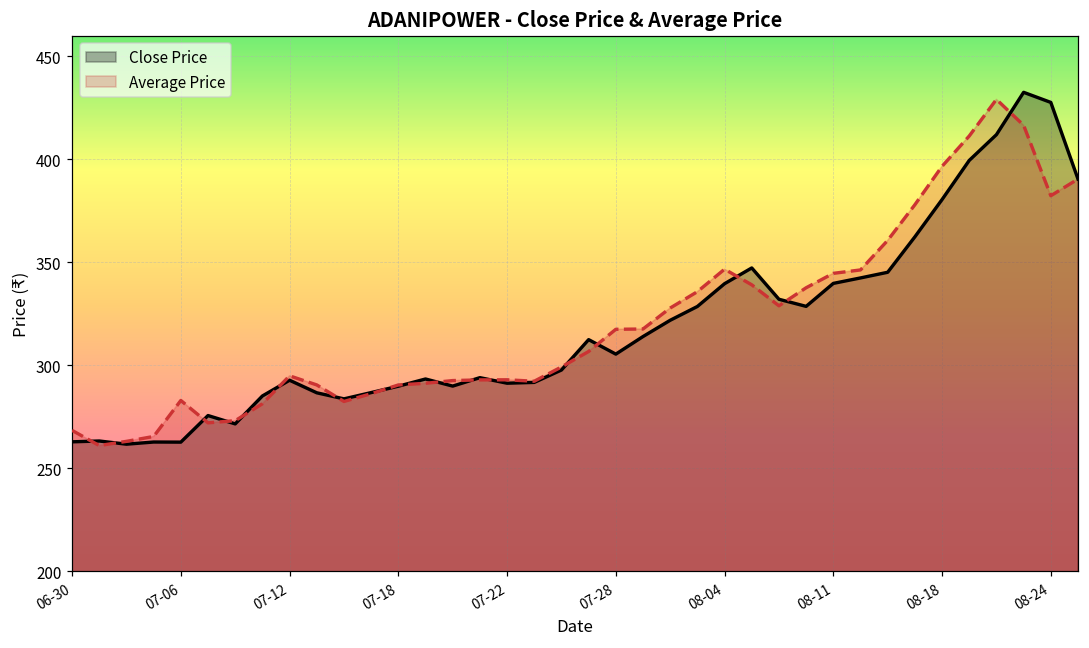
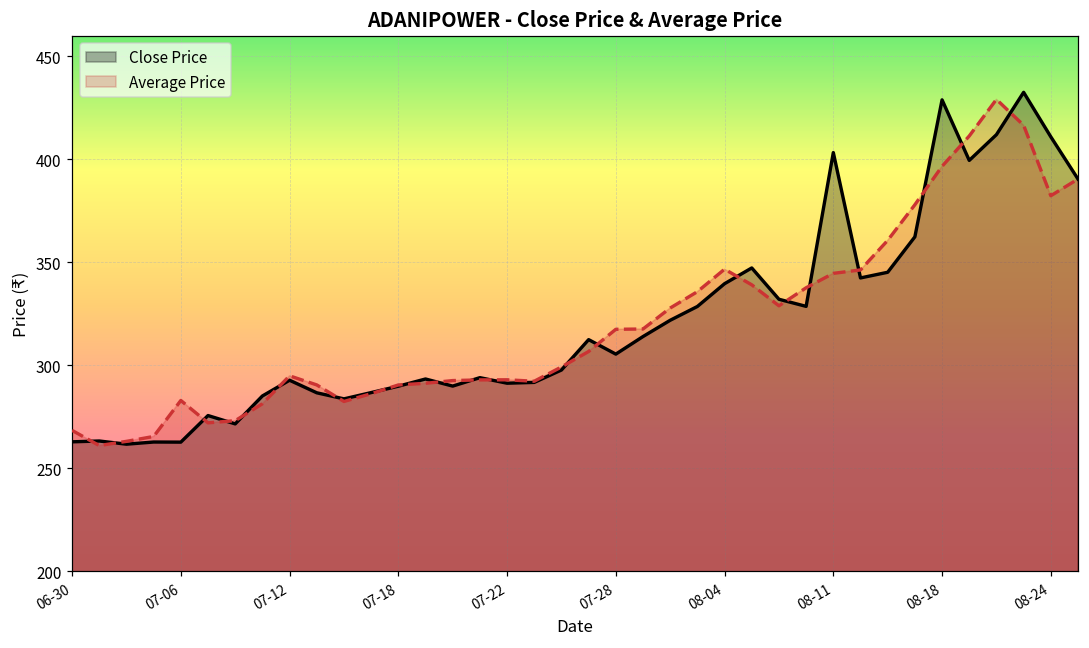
Close Price, 08-11: 340 -> 403
Close Price, 08-18: 380 -> 429
Close Price, 08-24: 428 -> 411
